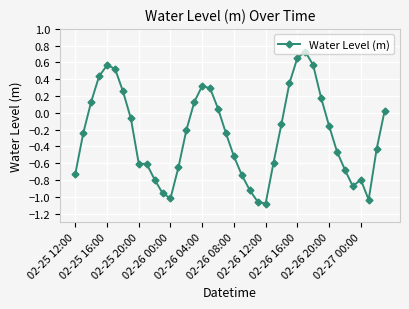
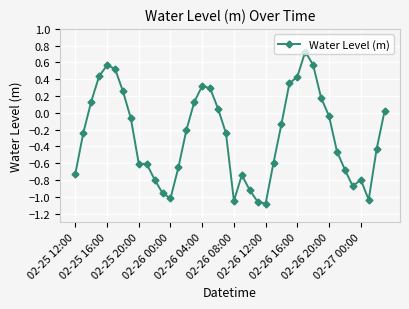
02-26 08:00: -0.5 -> -1.0
02-26 16:00: 0.7 -> 0.4
02-26 20:00: -0.2 -> 0.0
